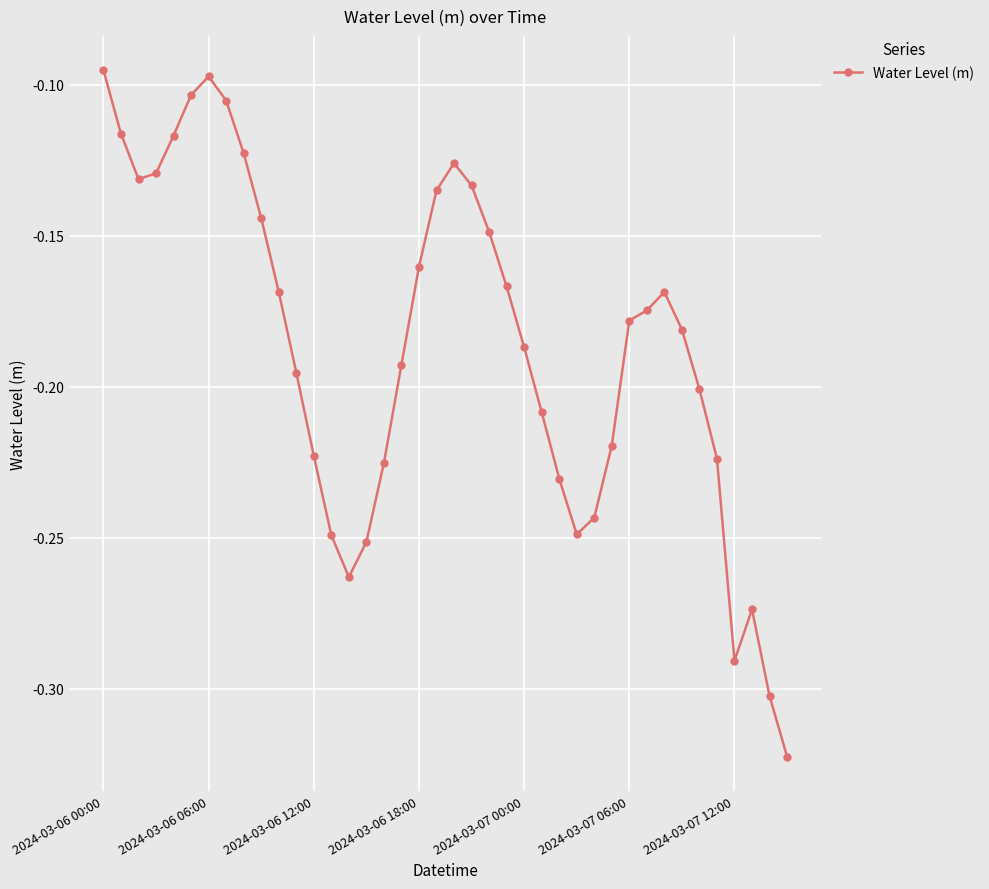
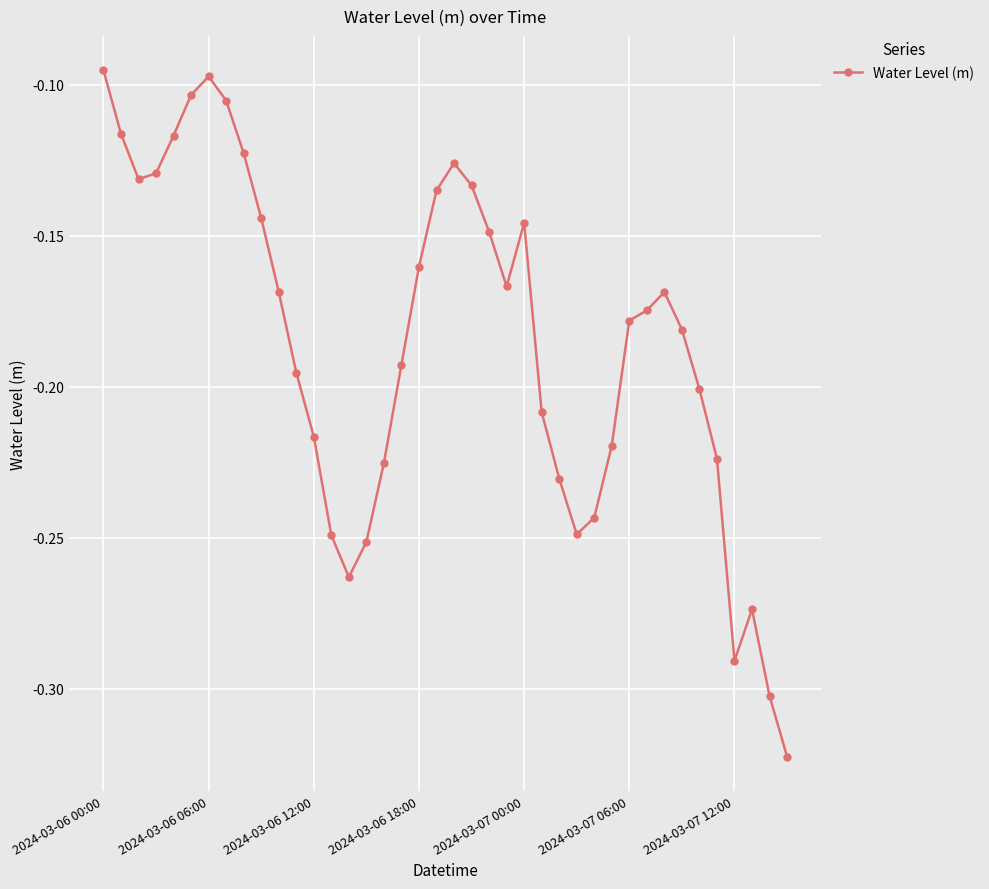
2024-03-06 12:00: -0.223 -> -0.217
2024-03-07 00:00: -0.187 -> -0.146
